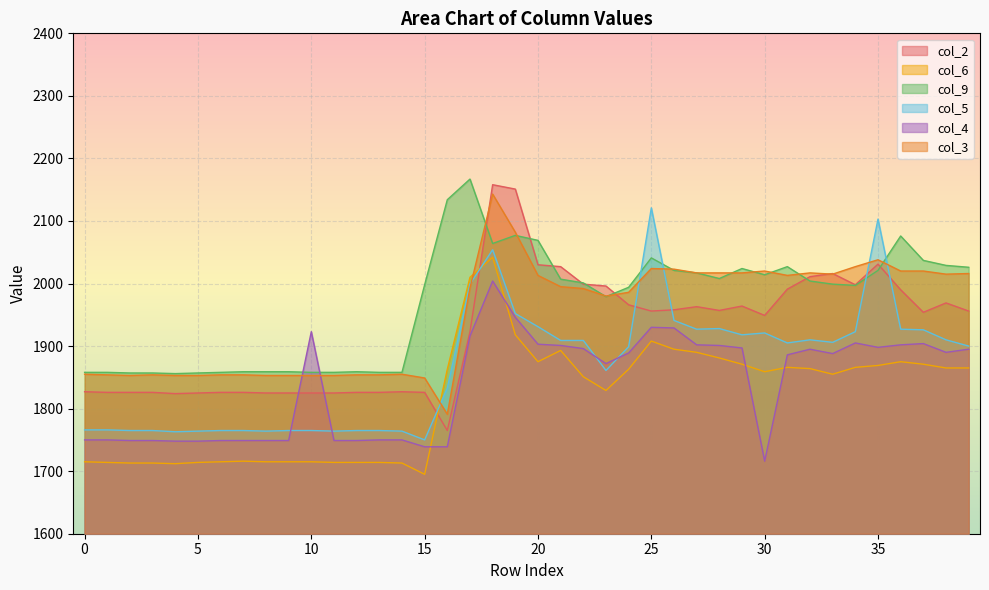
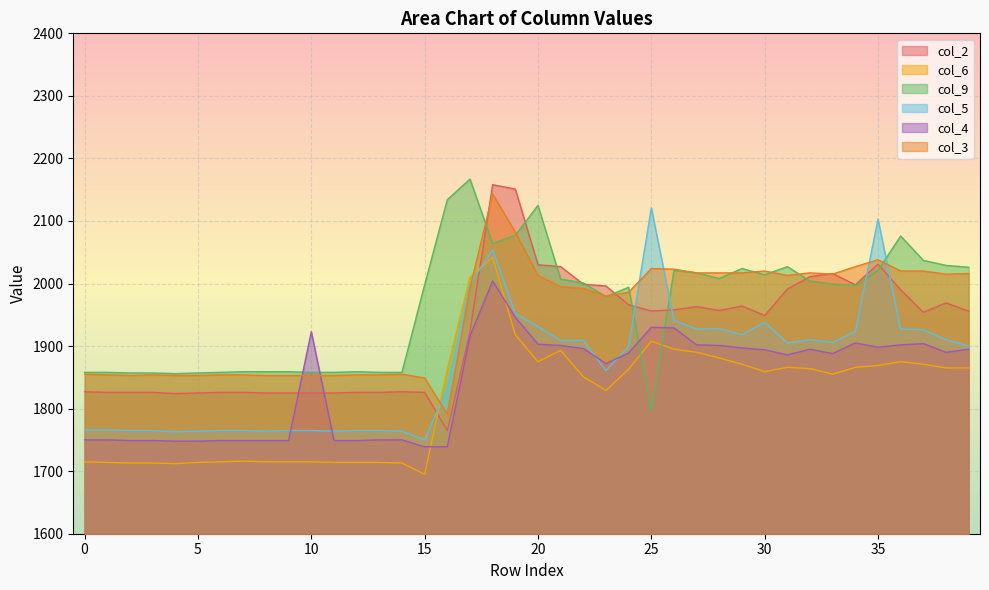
col_9, 20: 2070 -> 2130
col_9, 25: 2040 -> 1800
col_5, 30: 1920 -> 1940
col_4, 30: 1720 -> 1890
